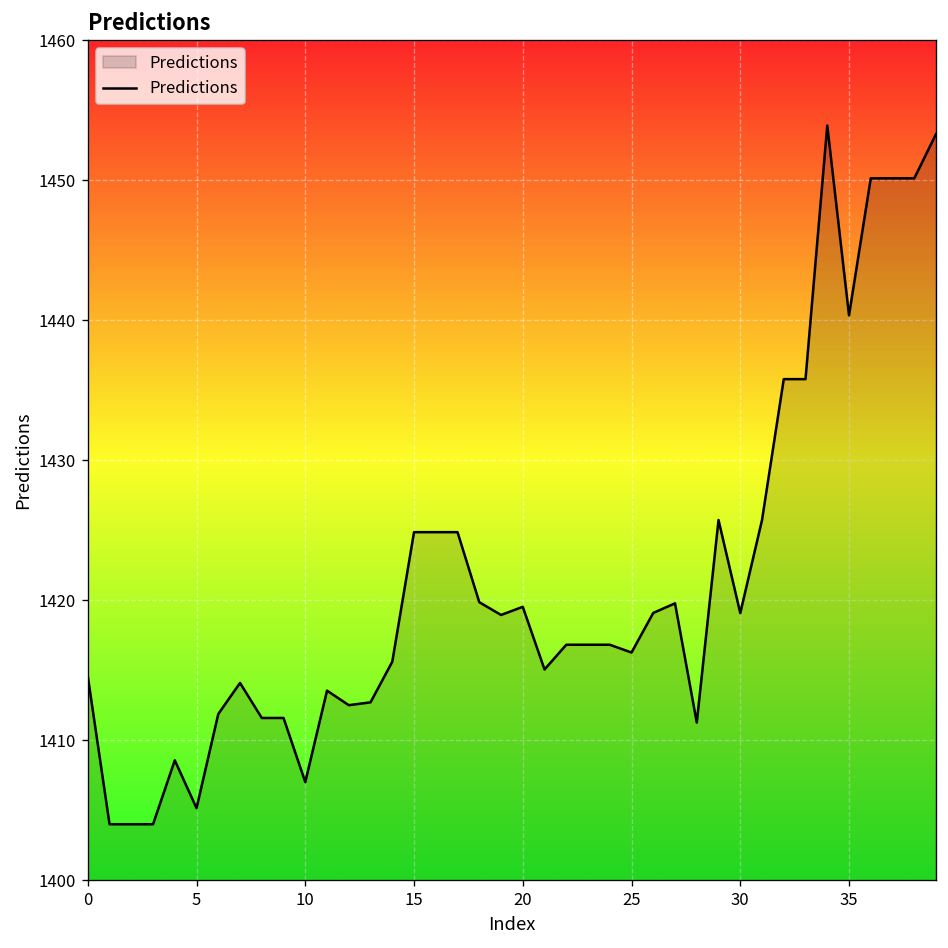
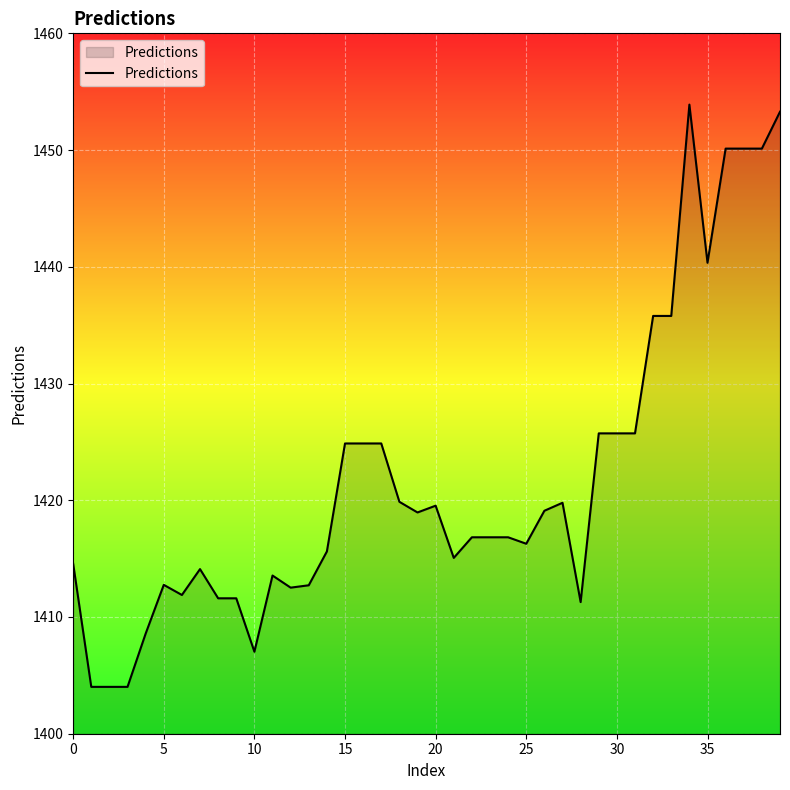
5: 1405.2 -> 1412.8
30: 1419.1 -> 1425.7
